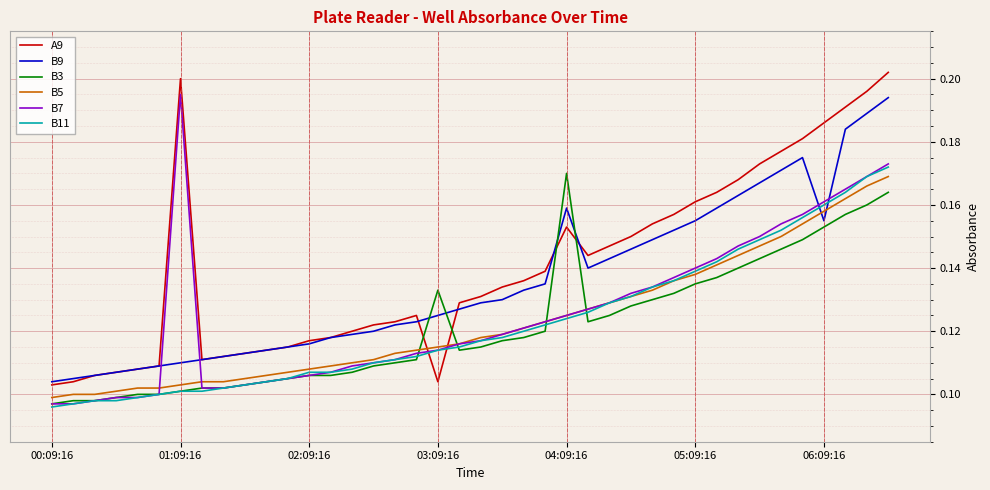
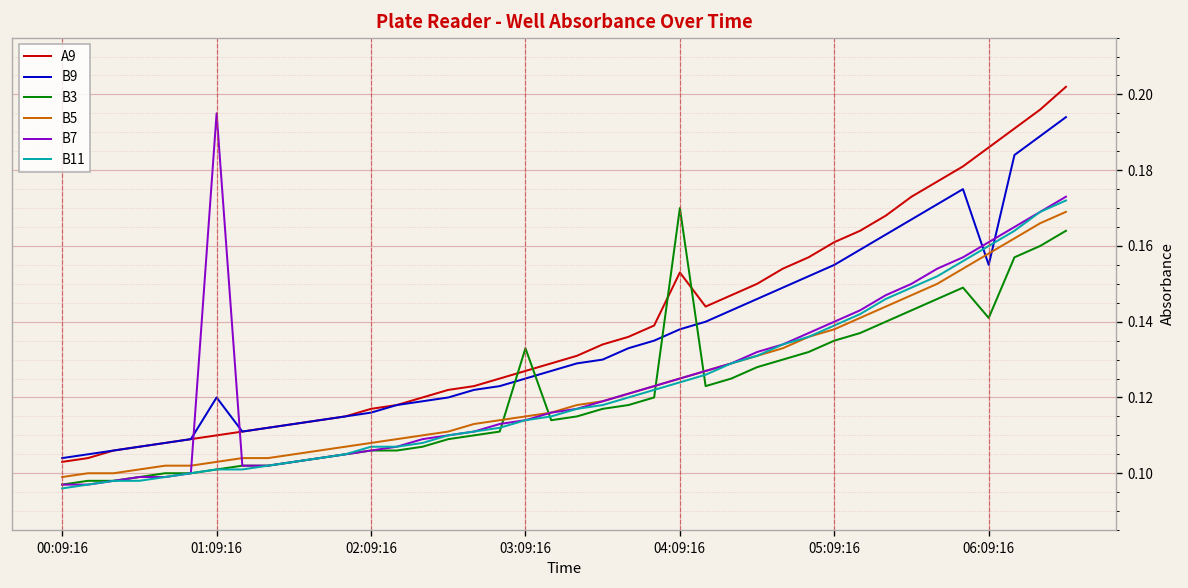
A9, 01:09:16: 0.20 -> 0.11
B9, 01:09:16: 0.11 -> 0.12
A9, 03:09:16: 0.104 -> 0.127
B9, 04:09:16: 0.159 -> 0.138
B3, 06:09:16: 0.153 -> 0.141
